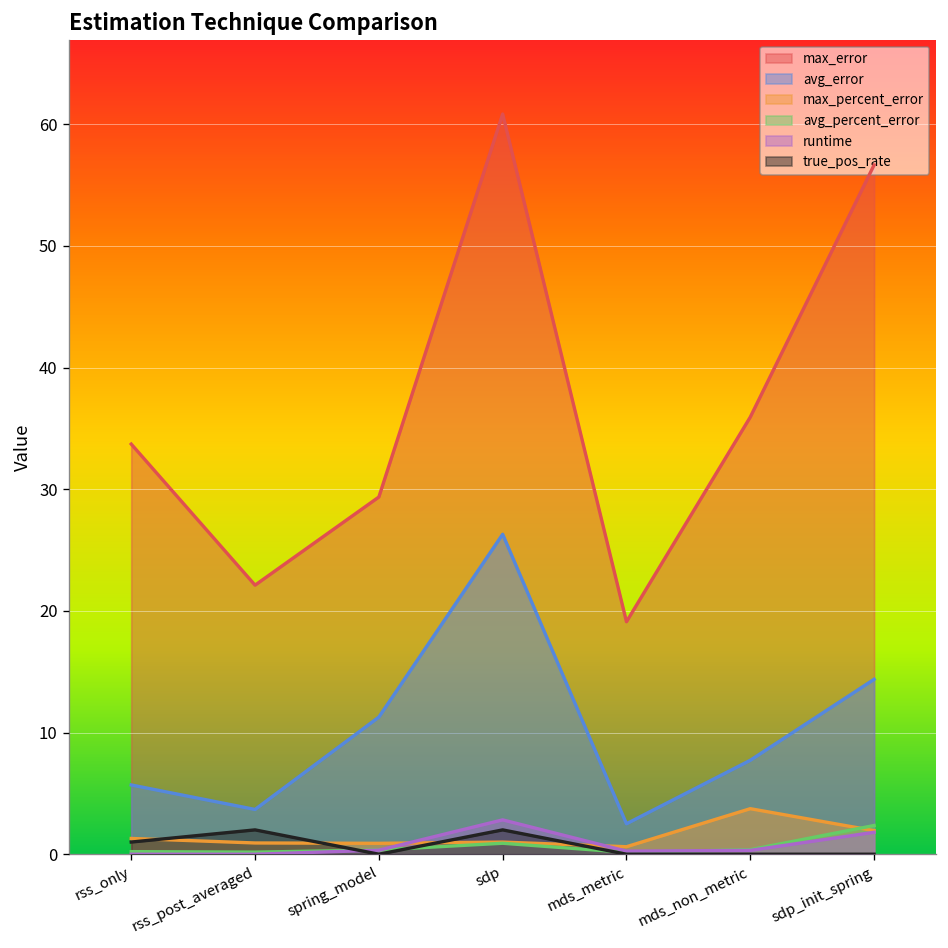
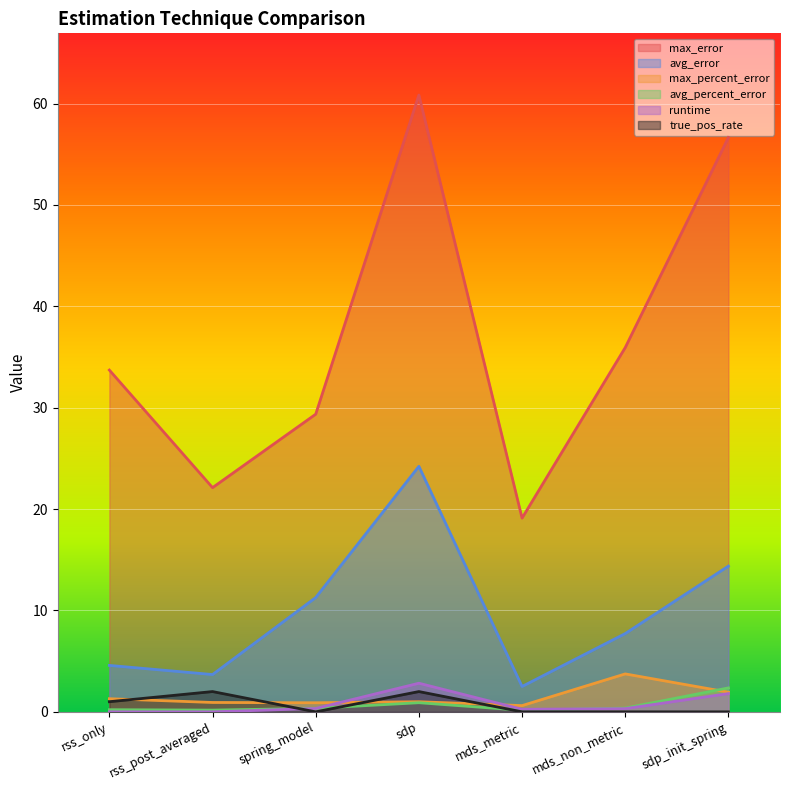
avg_error, rss_only: 5.7 -> 4.6
avg_error, sdp: 26.3 -> 24.2
